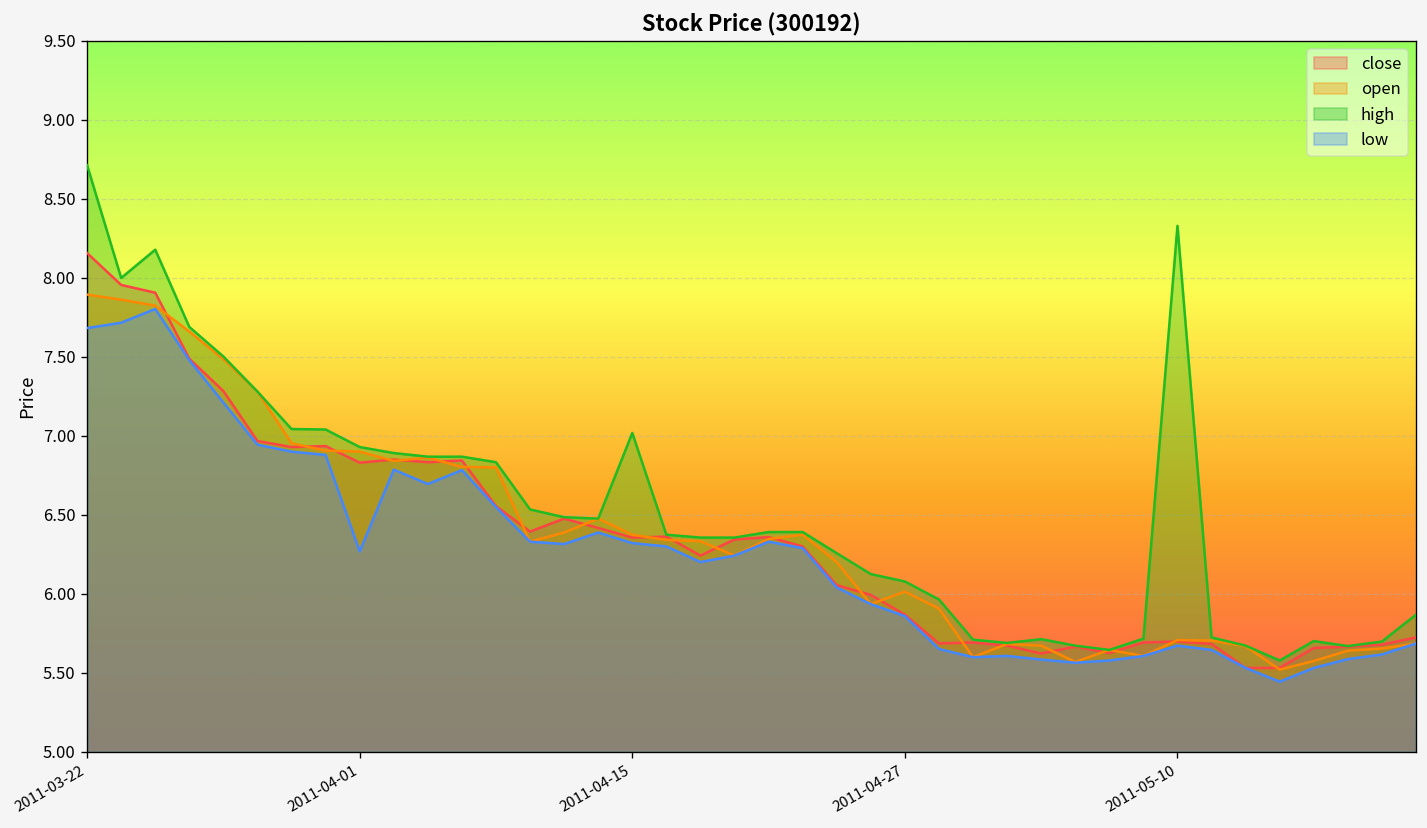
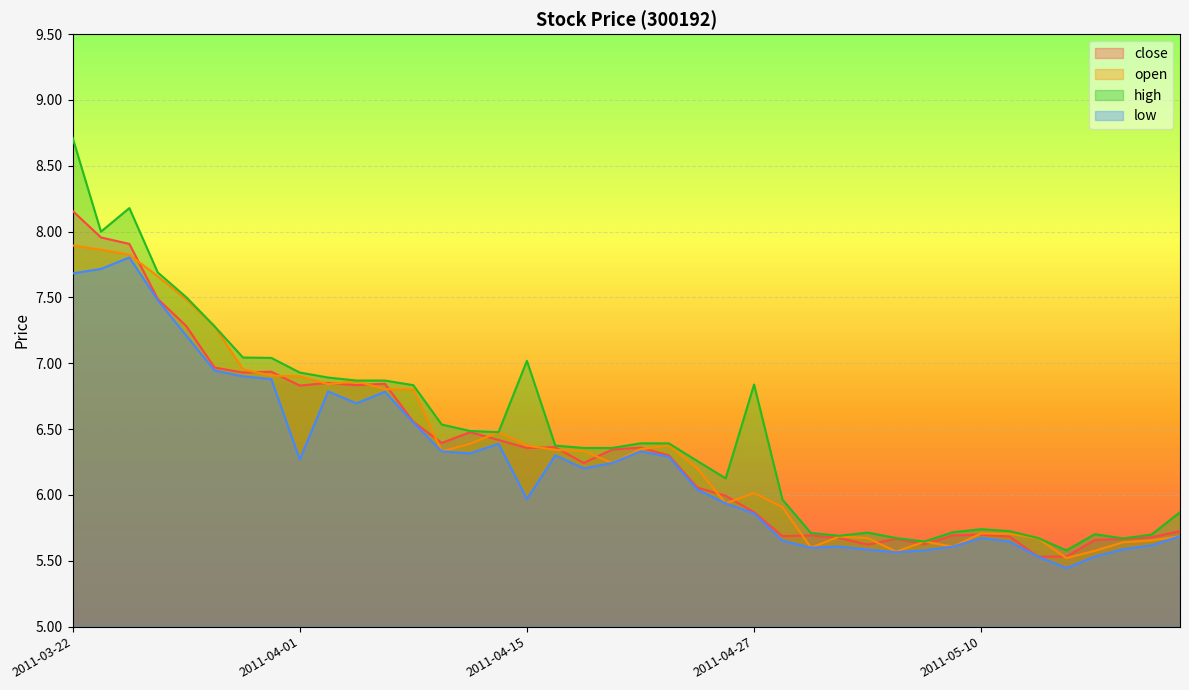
low, 2011-04-15: 6.32 -> 5.97
high, 2011-04-27: 6.08 -> 6.84
high, 2011-05-10: 8.33 -> 5.74
